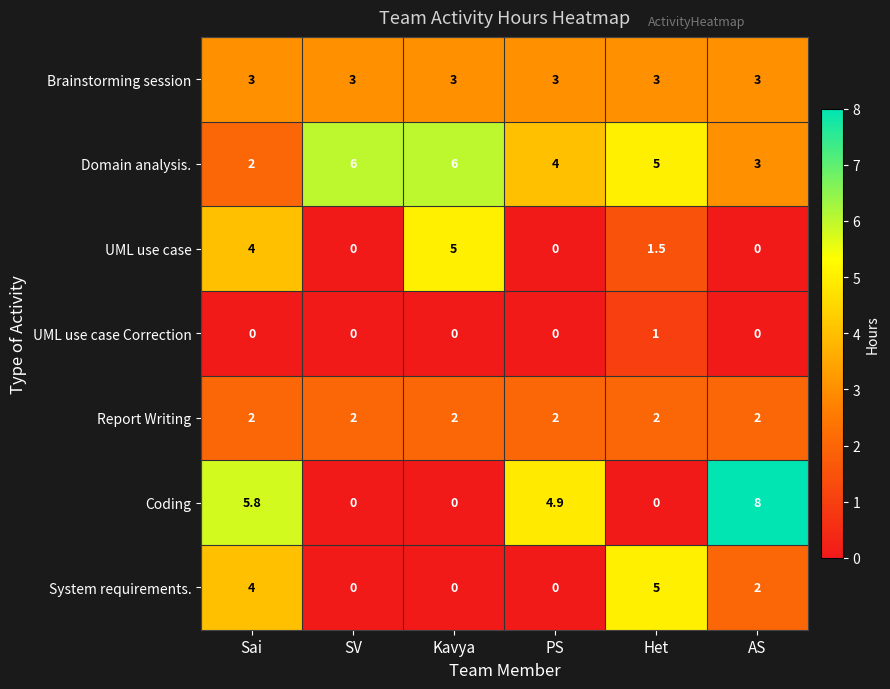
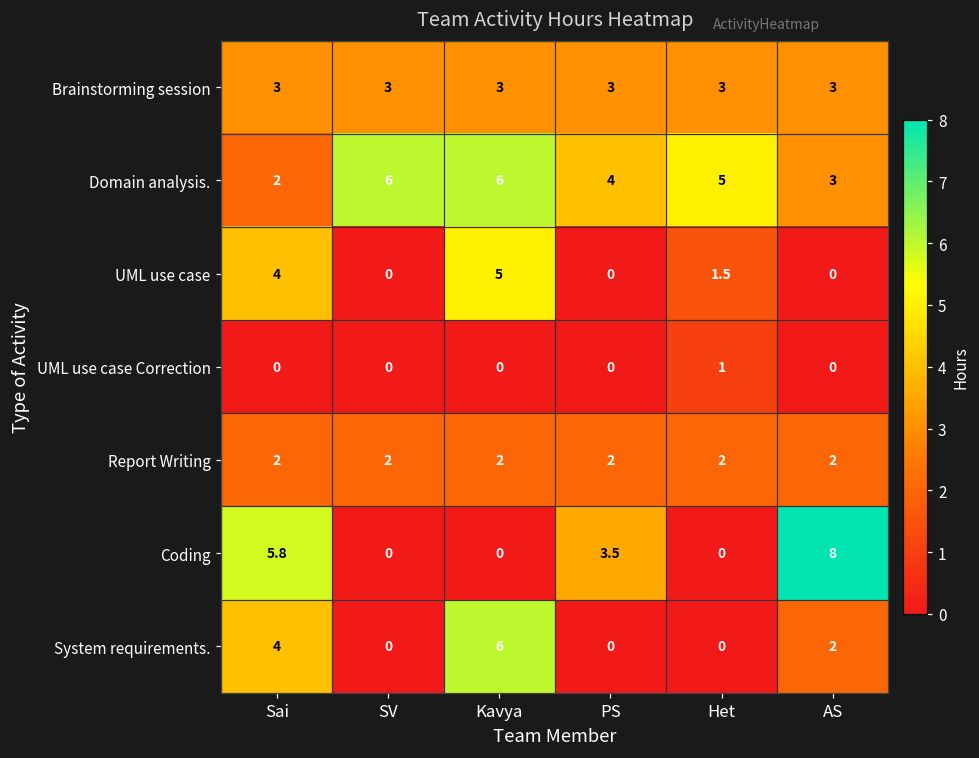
Coding, PS: 4.9 -> 3.5
System requirements., Kavya: 0 -> 6
System requirements., Het: 5 -> 0
